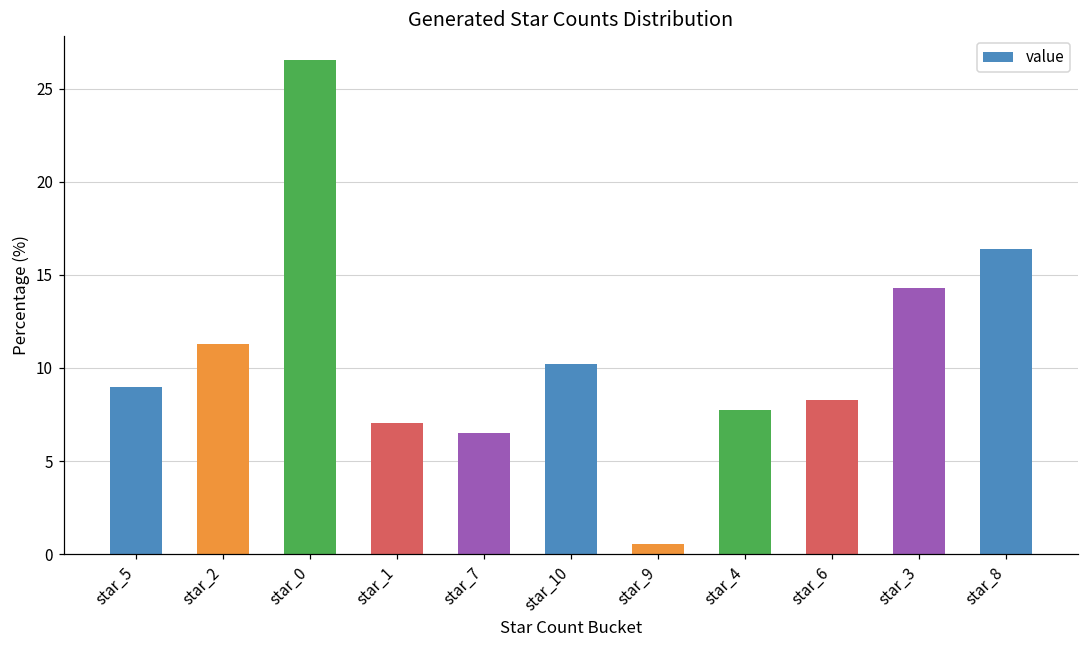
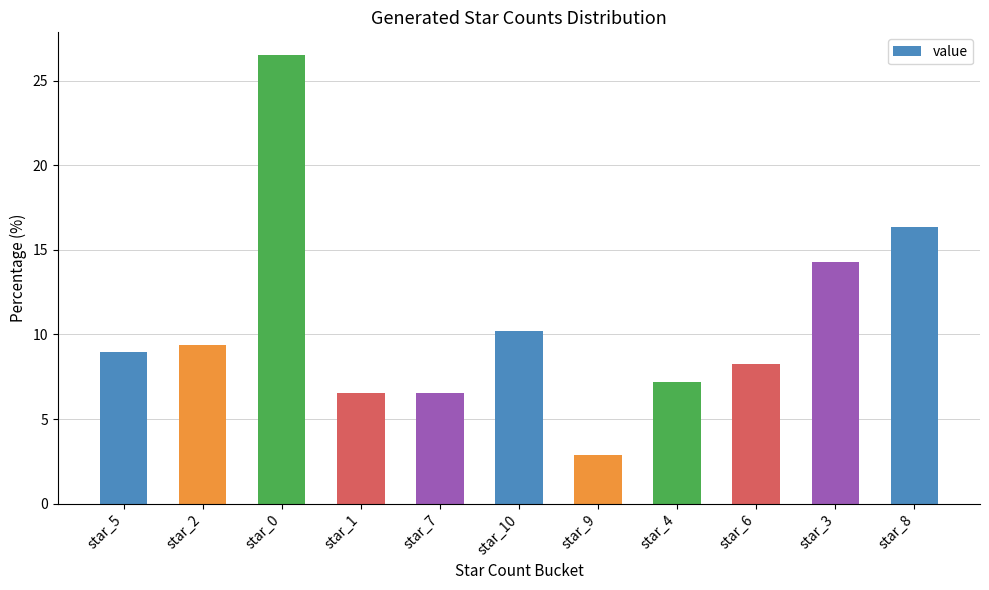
star_2: 11.3 -> 9.4
star_1: 7.1 -> 6.5
star_9: 0.6 -> 2.9
star_4: 7.8 -> 7.2
